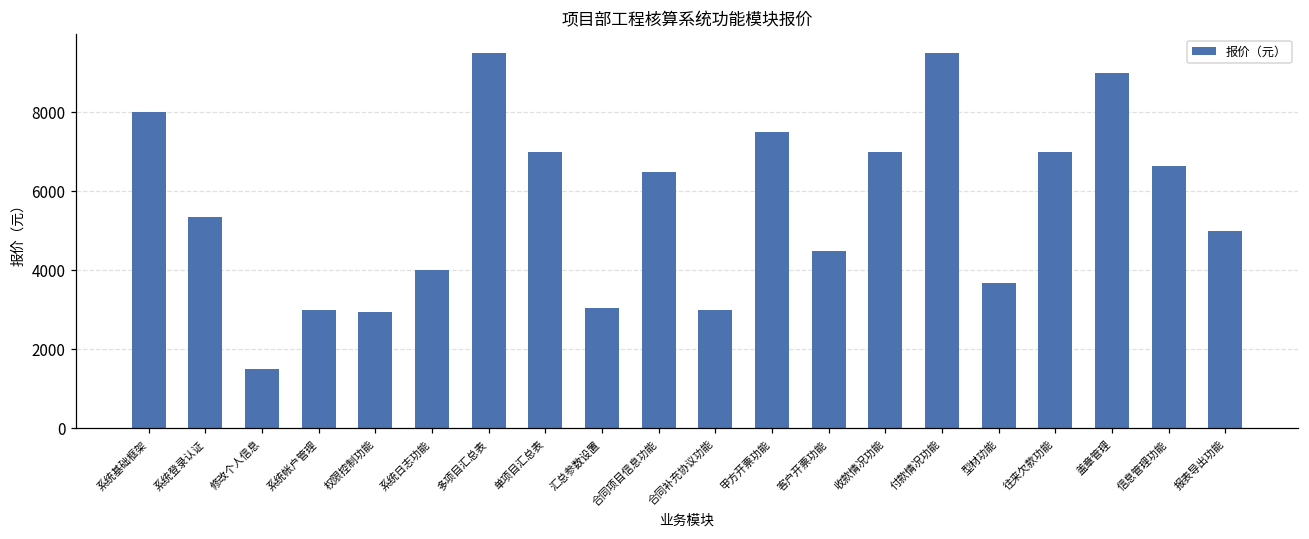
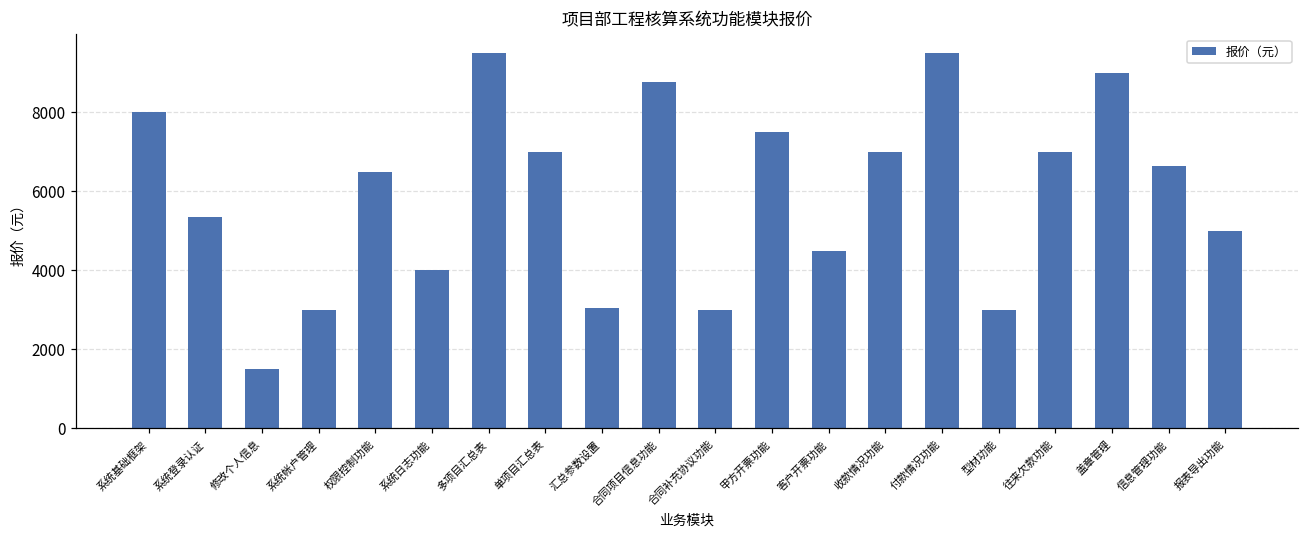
权限控制功能: 3000 -> 6500
合同项目信息功能: 6500 -> 8800
型材功能: 3700 -> 3000
